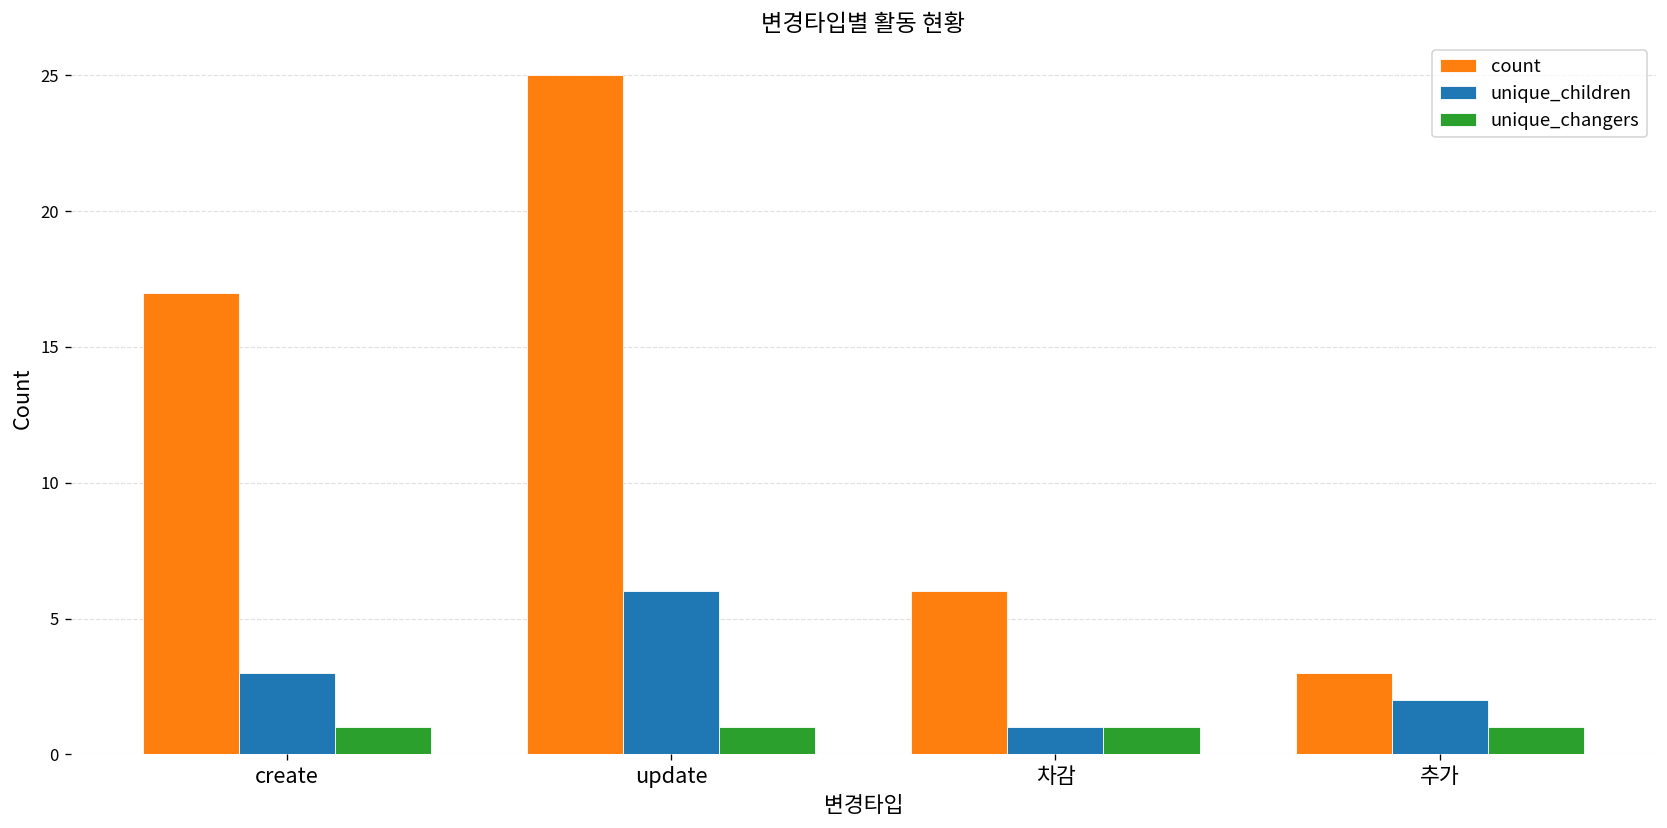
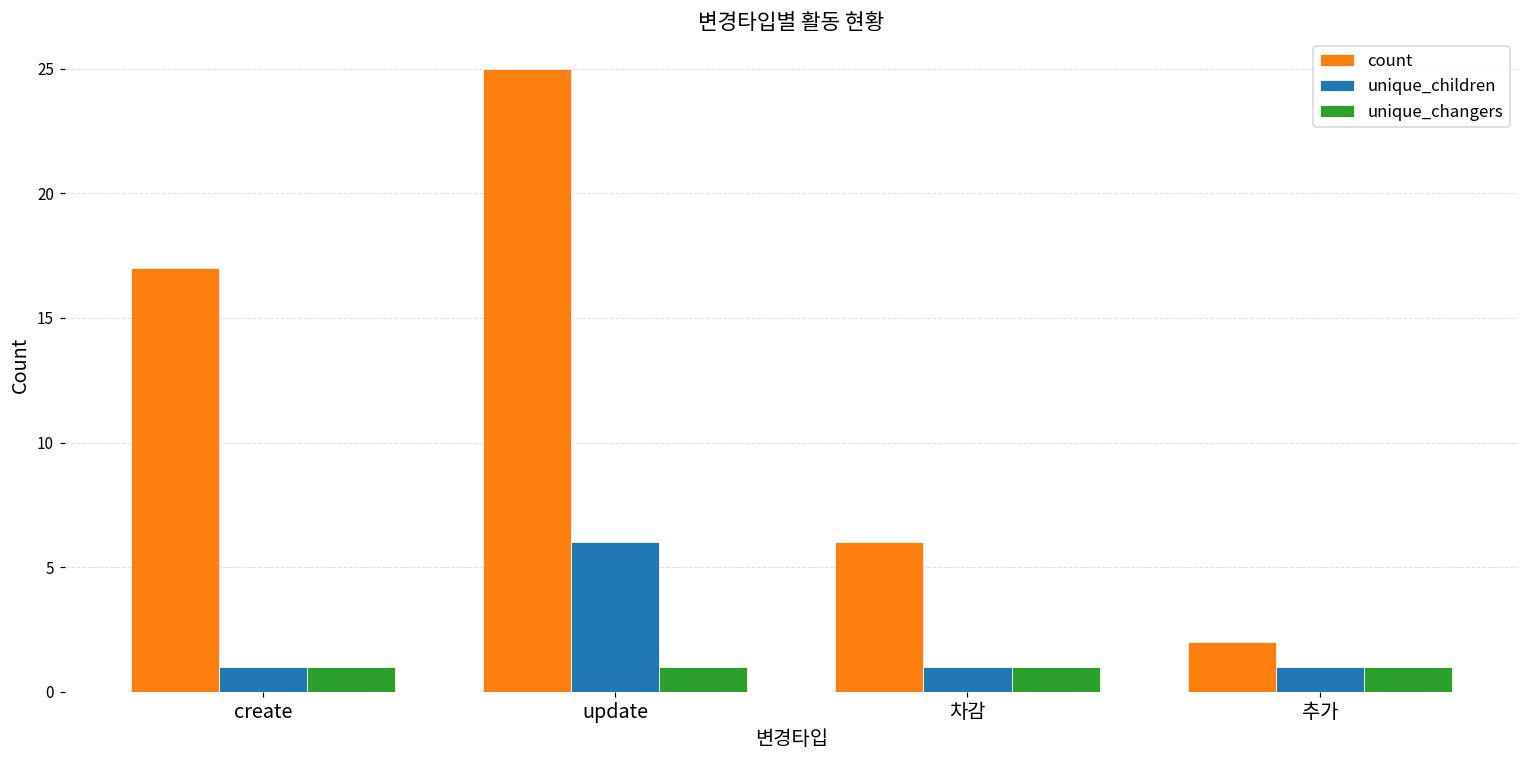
unique_children, create: 3 -> 1
count, 추가: 3 -> 2
unique_children, 추가: 2 -> 1
